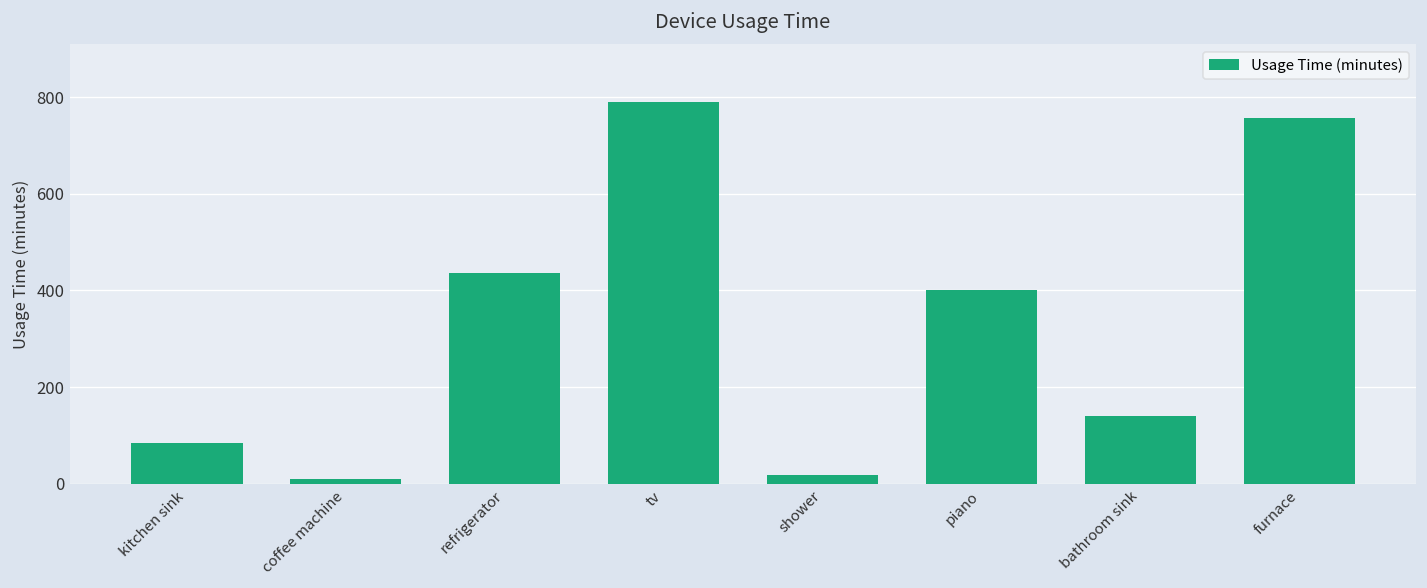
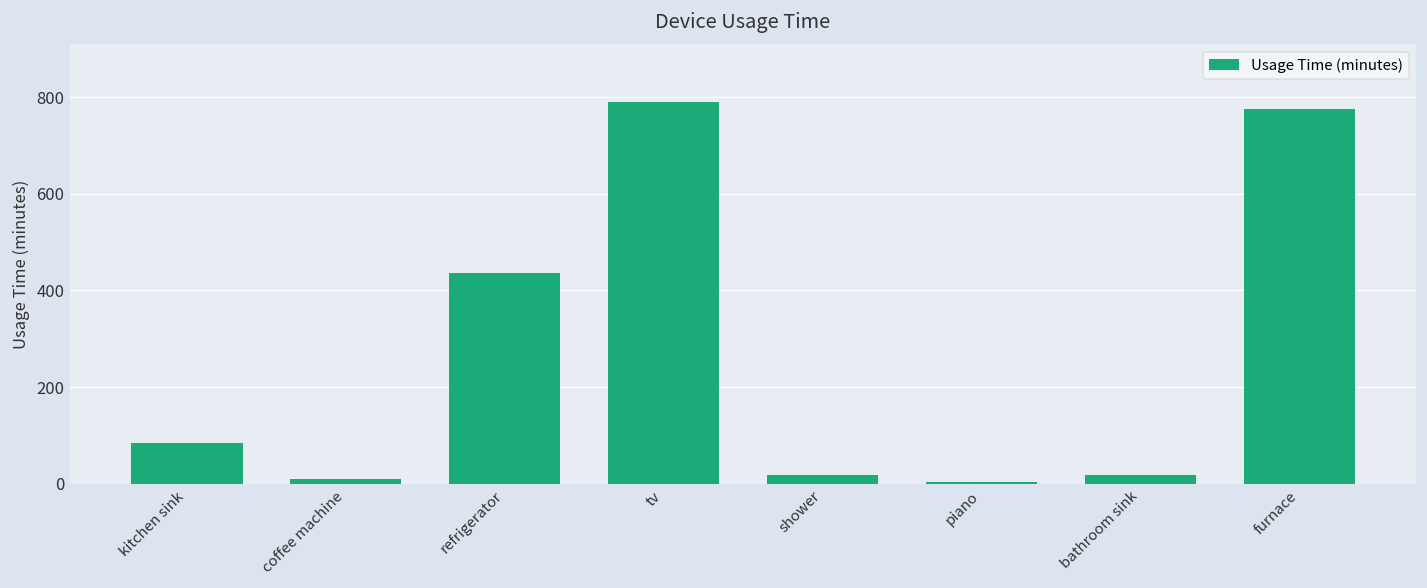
piano: 400 -> 0
bathroom sink: 140 -> 20
furnace: 760 -> 780
